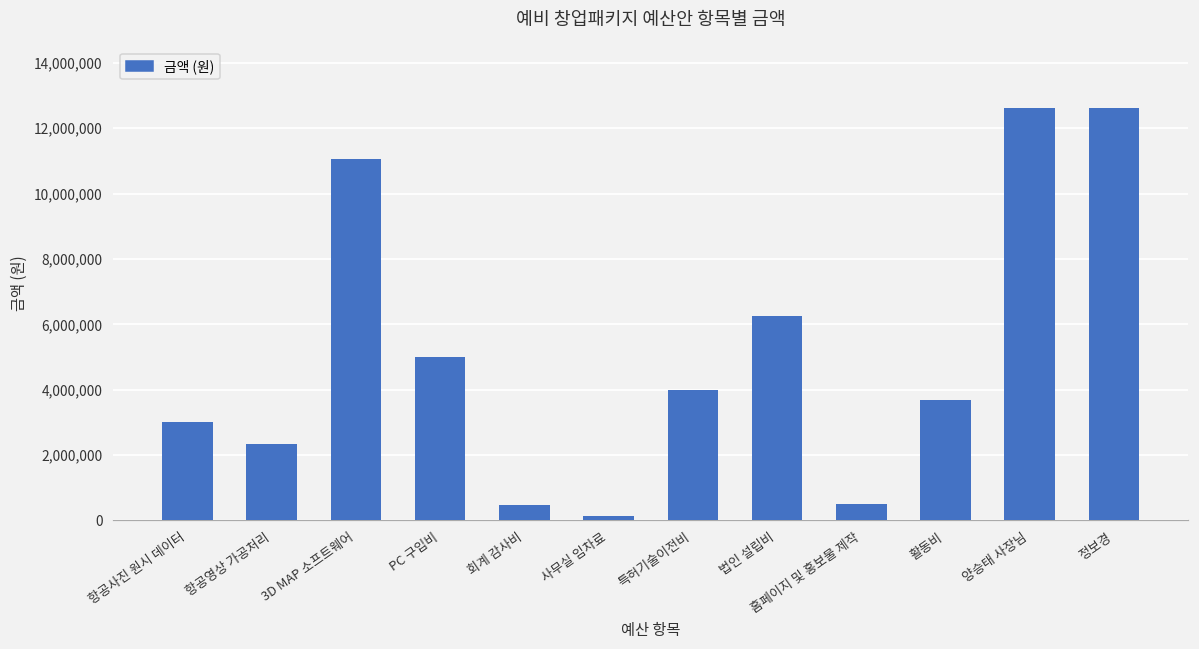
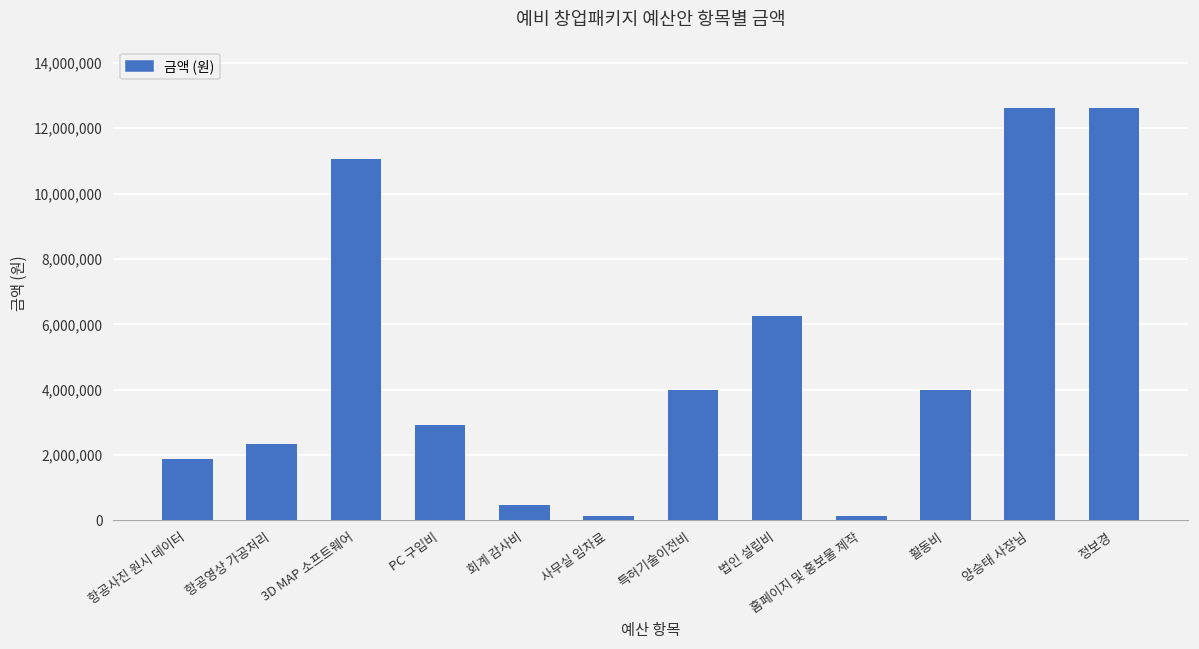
항공사진 원시 데이터: 3,000,000 -> 1,900,000
PC 구입비: 5,000,000 -> 2,900,000
홈페이지 및 홍보물 제작: 500,000 -> 200,000
활동비: 3,700,000 -> 4,000,000
